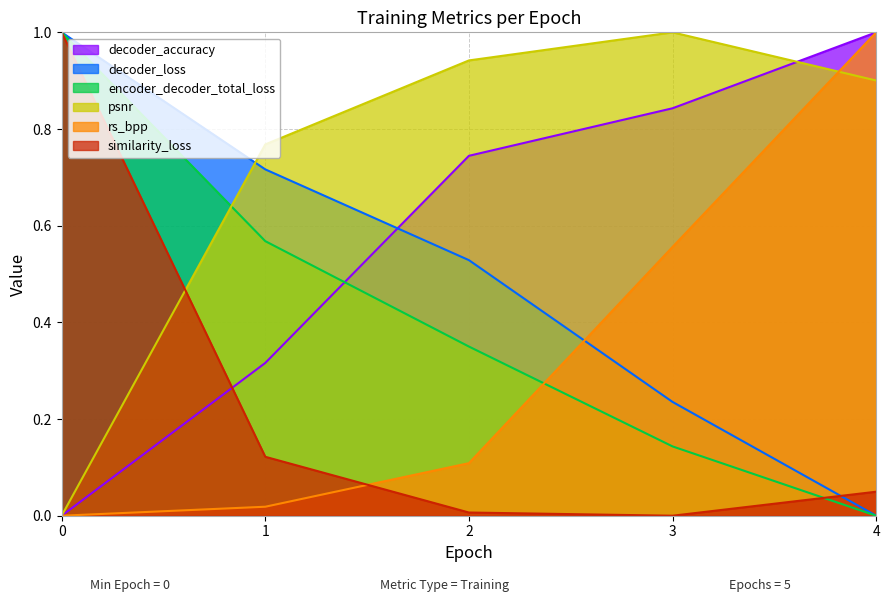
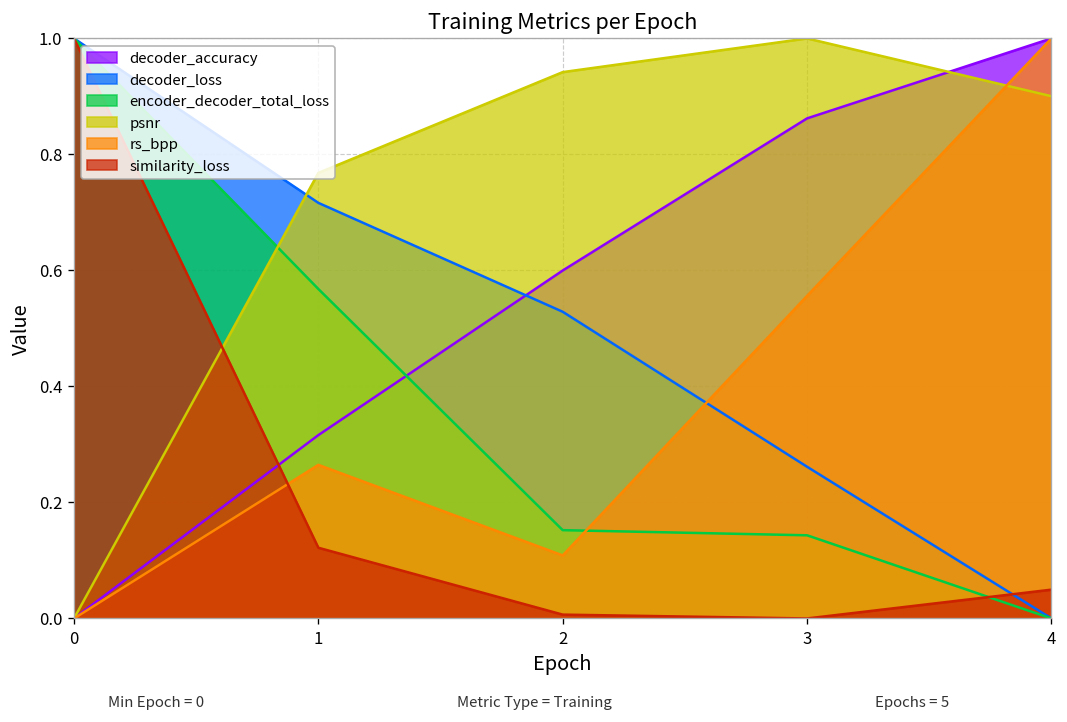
rs_bpp, 1: 0.02 -> 0.26
decoder_accuracy, 2: 0.74 -> 0.60
encoder_decoder_total_loss, 2: 0.35 -> 0.15
decoder_accuracy, 3: 0.84 -> 0.86
decoder_loss, 3: 0.24 -> 0.26
